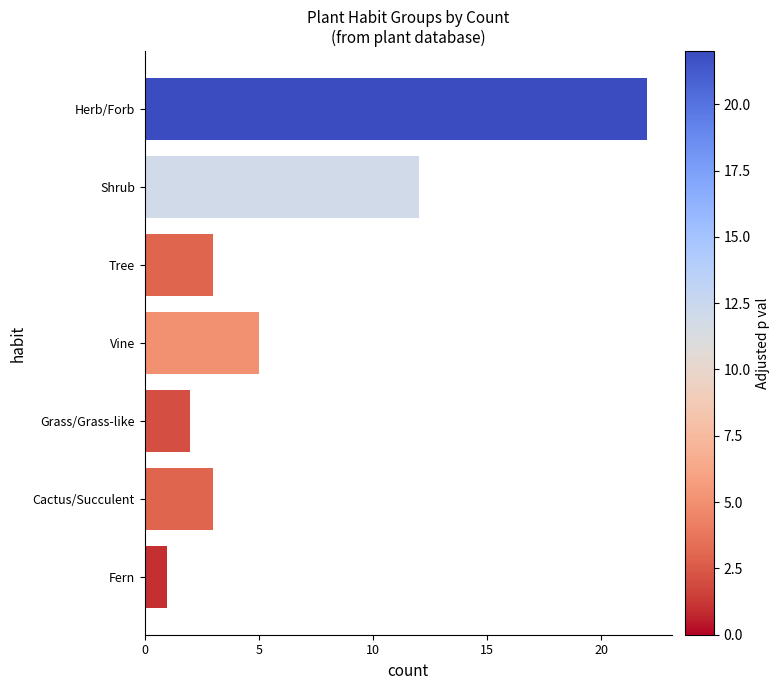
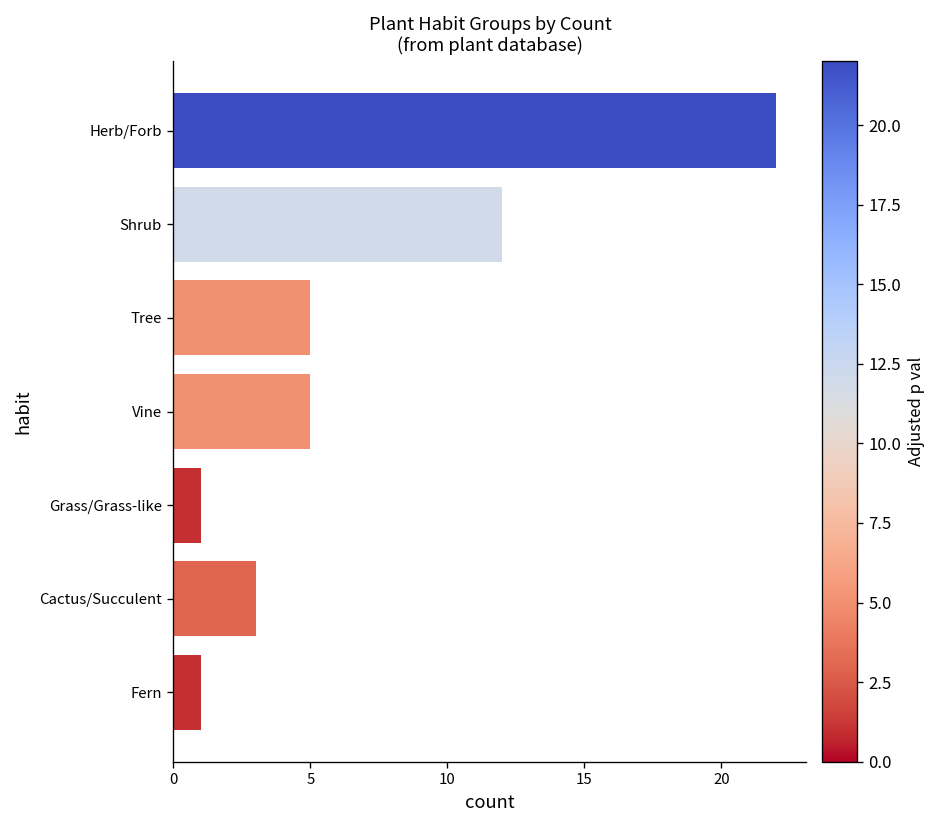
Tree: 3 -> 5
Grass/Grass-like: 2 -> 1
